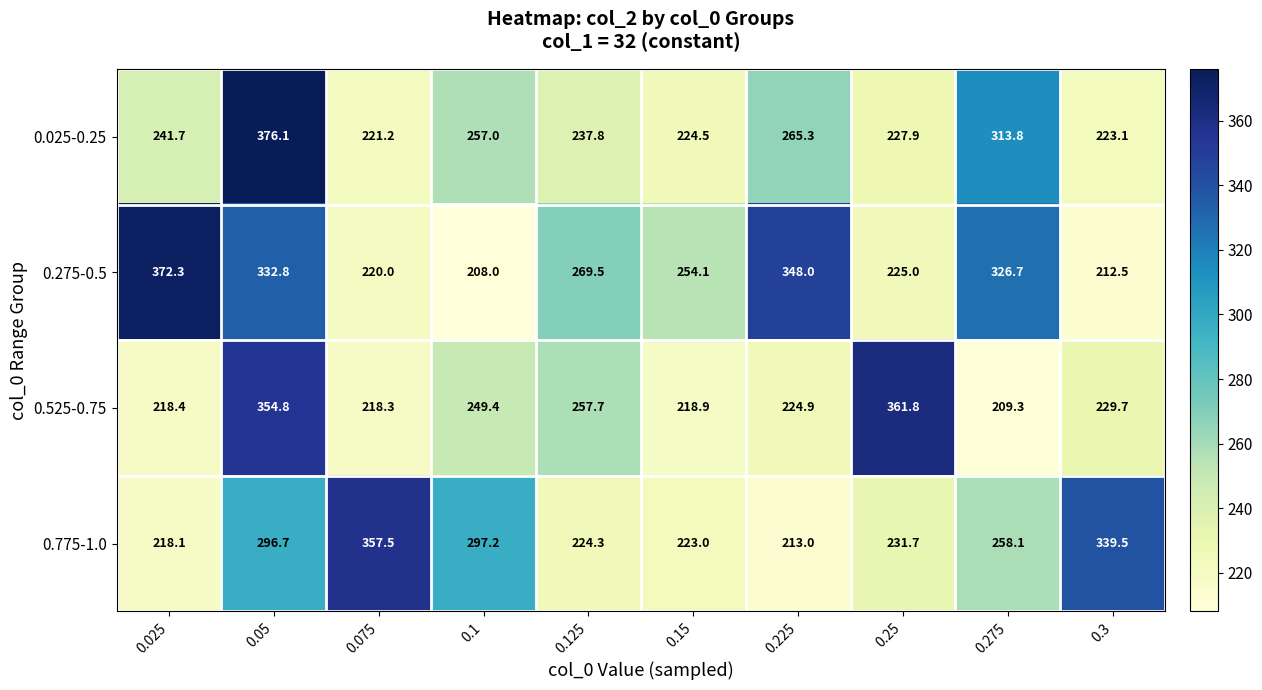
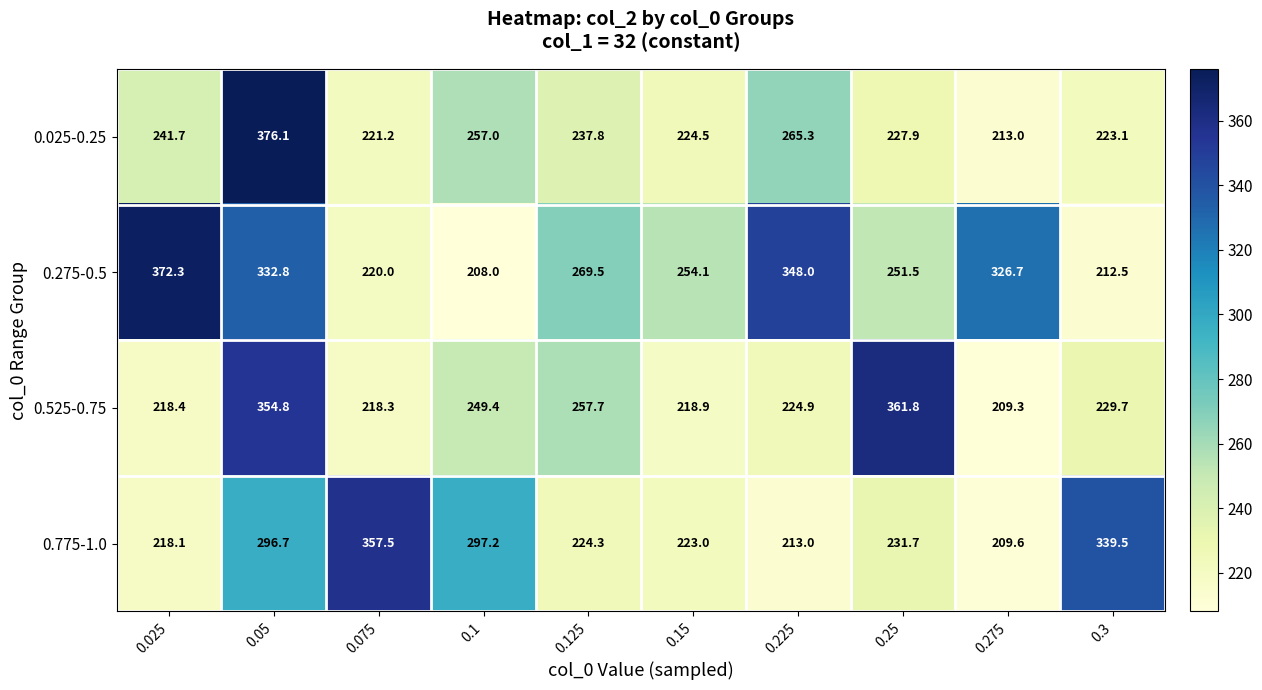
0.025-0.25, 0.275: 313.8 -> 213.0
0.275-0.5, 0.25: 225.0 -> 251.5
0.775-1.0, 0.275: 258.1 -> 209.6
